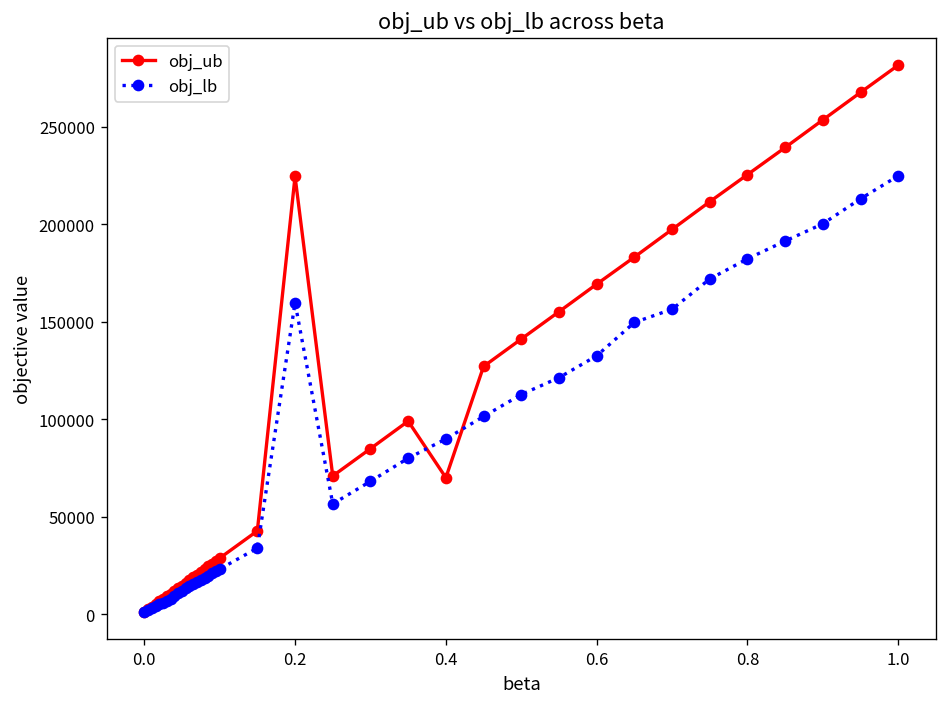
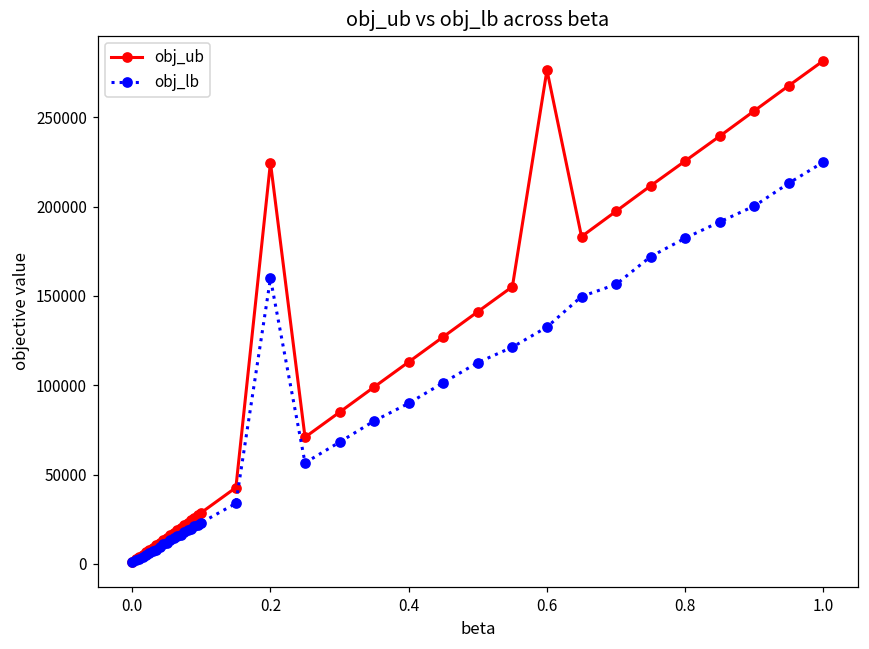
obj_ub, 0.4: 70000 -> 113000
obj_ub, 0.6: 169000 -> 276000
